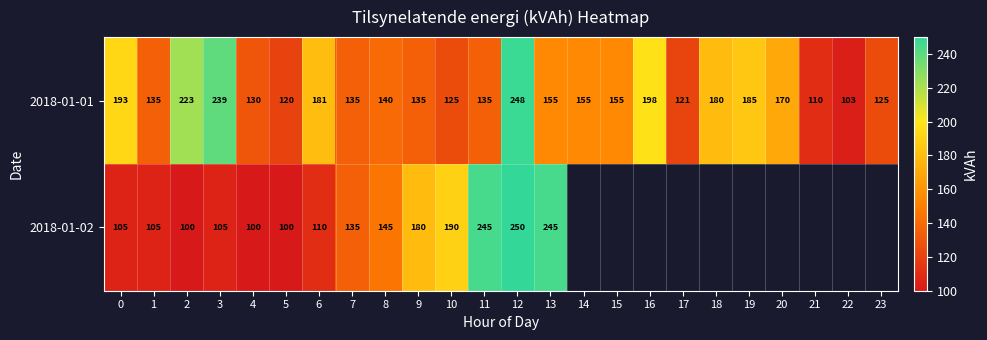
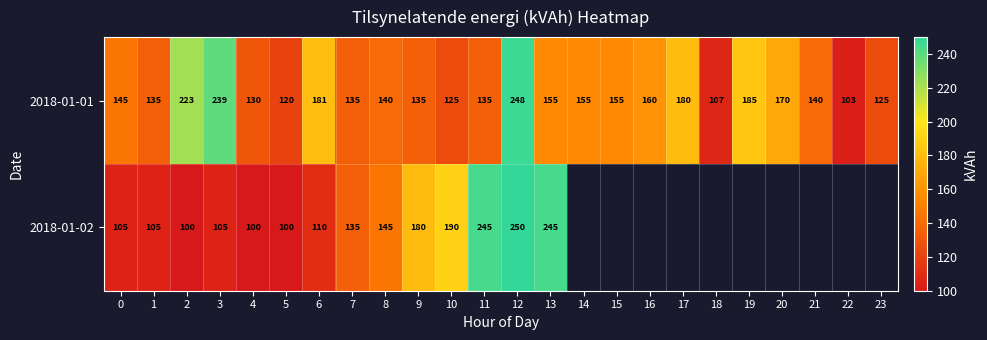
2018-01-01, 0: 193 -> 145
2018-01-01, 16: 198 -> 160
2018-01-01, 17: 121 -> 180
2018-01-01, 18: 180 -> 107
2018-01-01, 21: 110 -> 140
